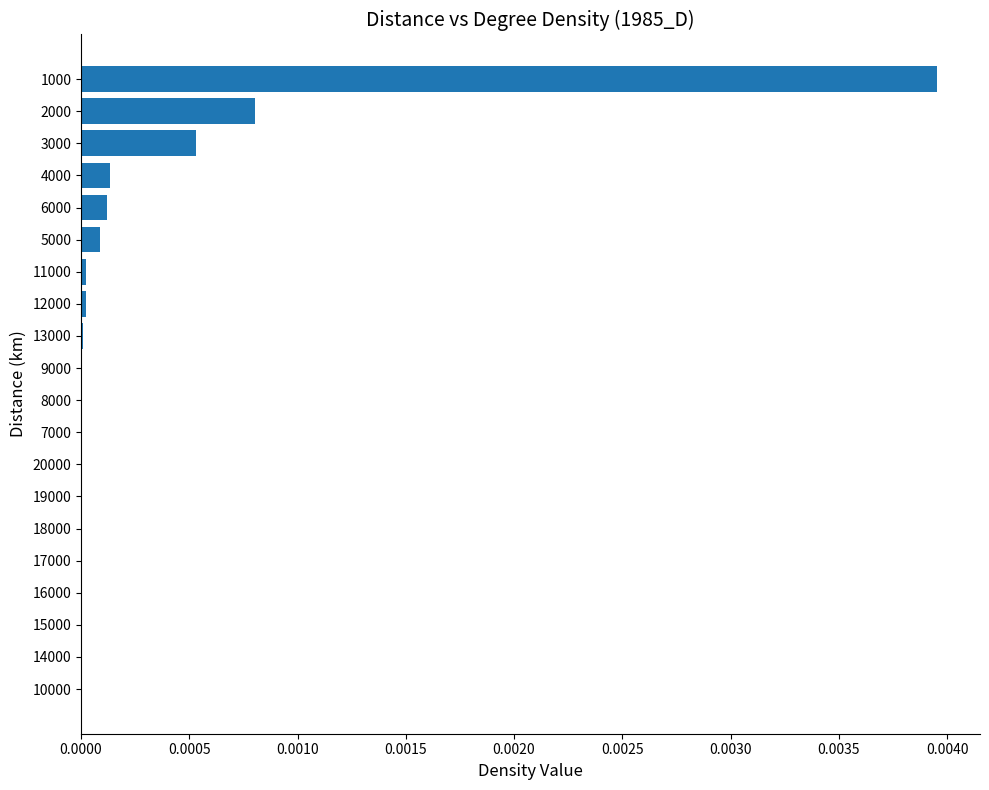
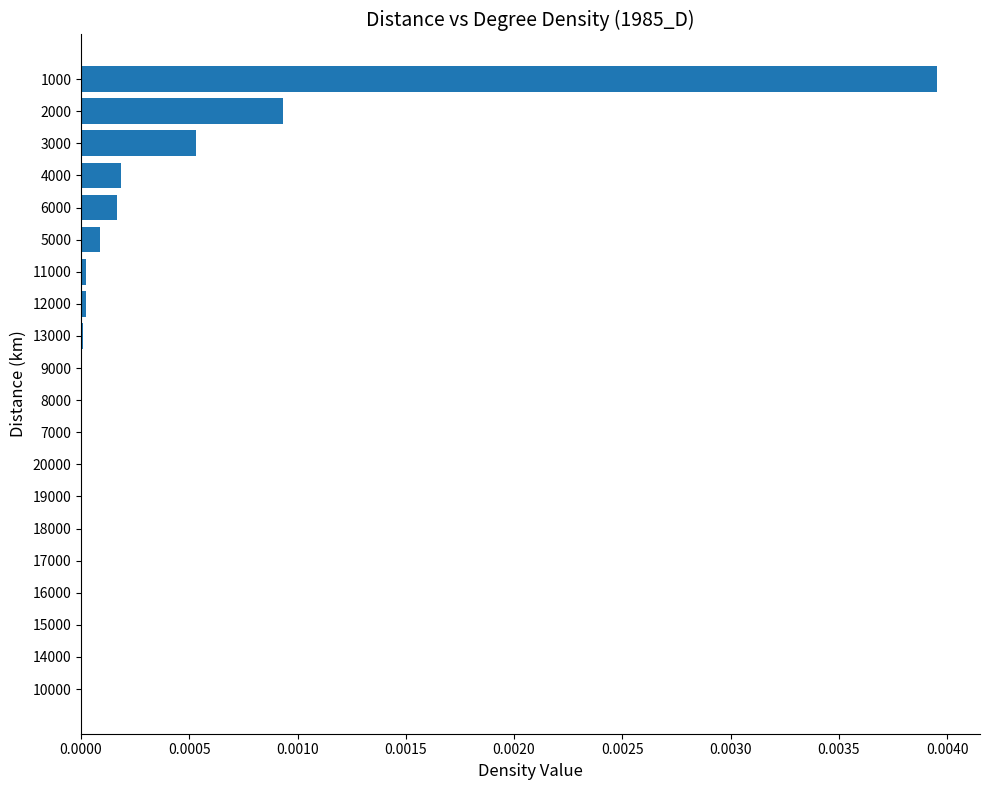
2000: 0.00080 -> 0.00093
4000: 0.00014 -> 0.00019
6000: 0.00012 -> 0.00017
